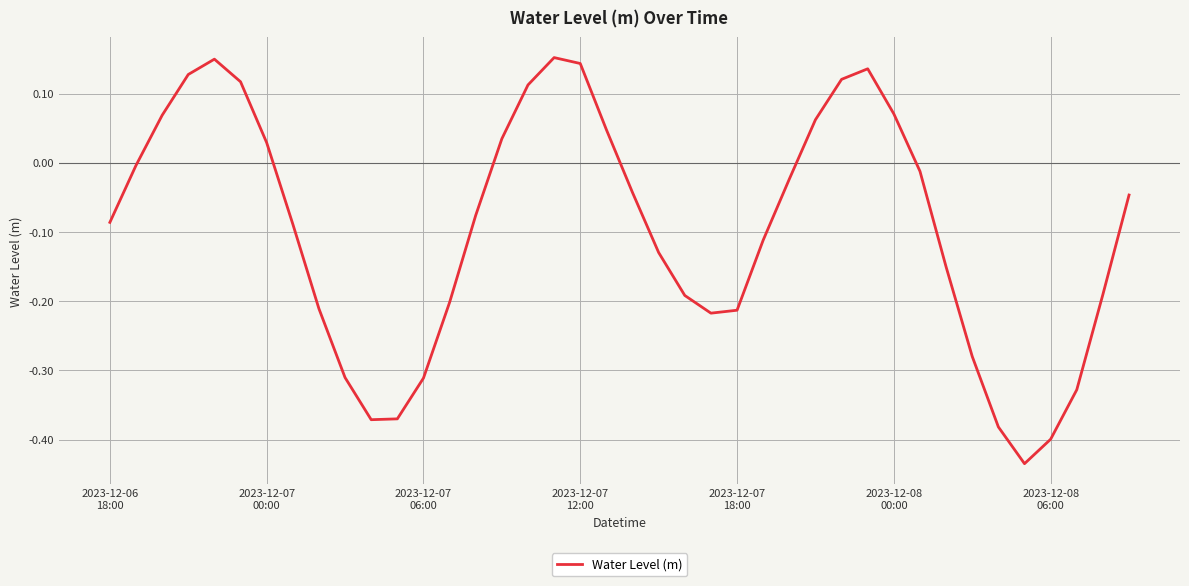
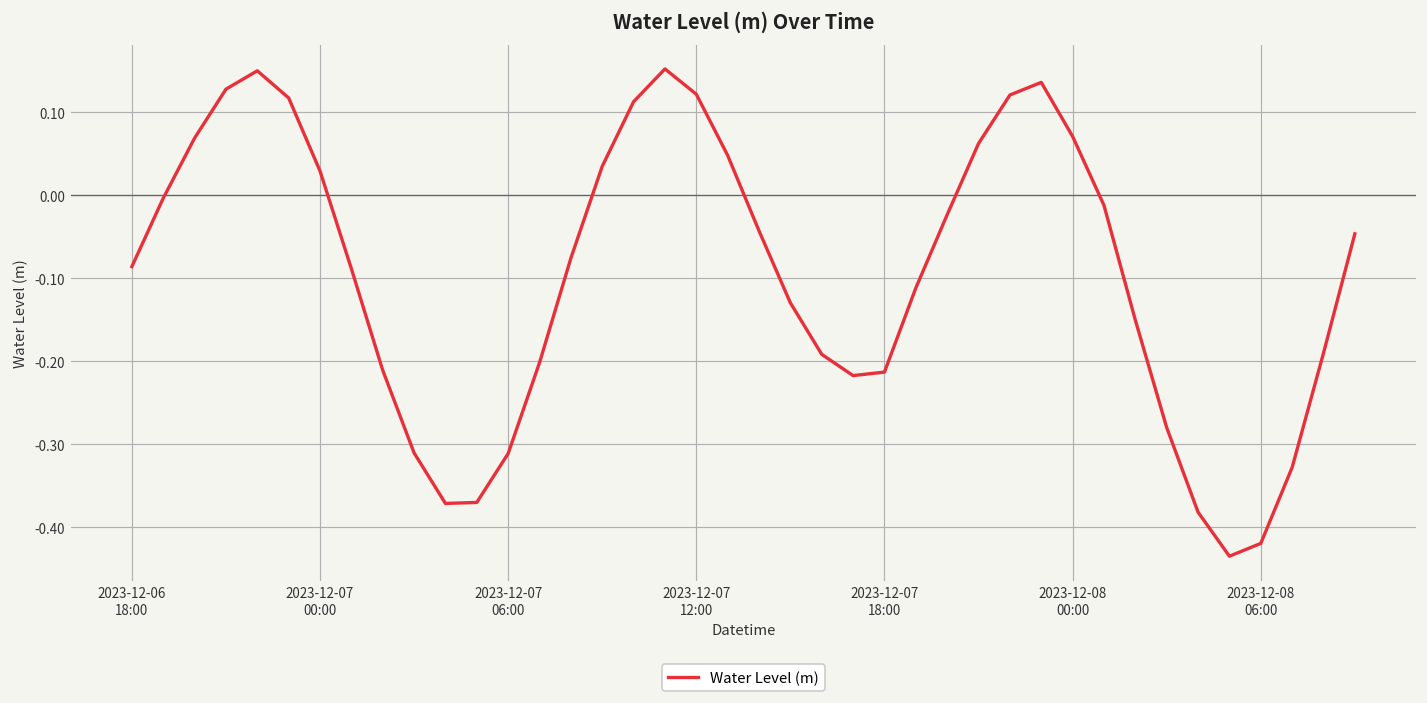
2023-12-07 12:00: 0.14 -> 0.12
2023-12-08 06:00: -0.40 -> -0.42
